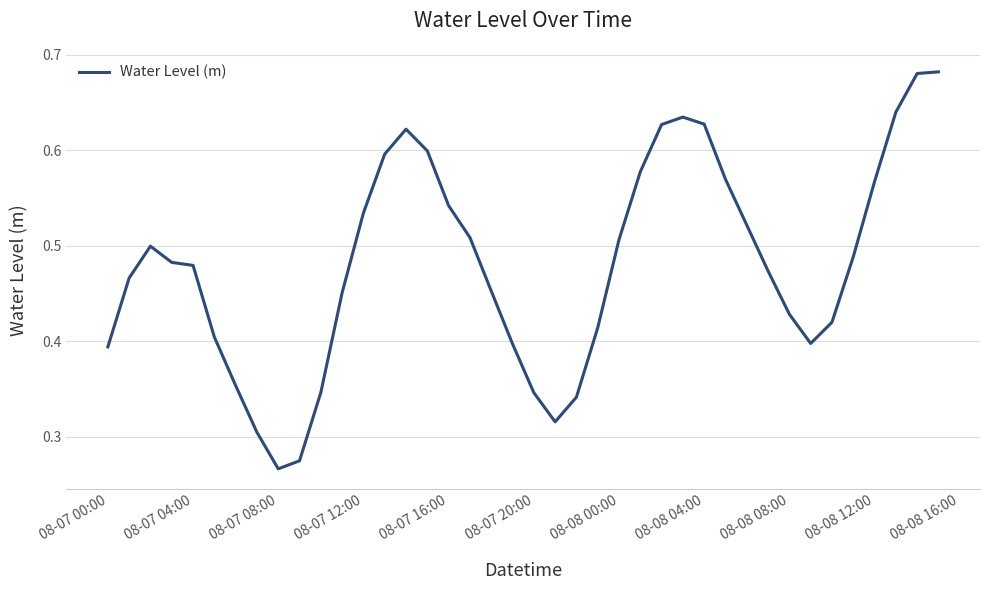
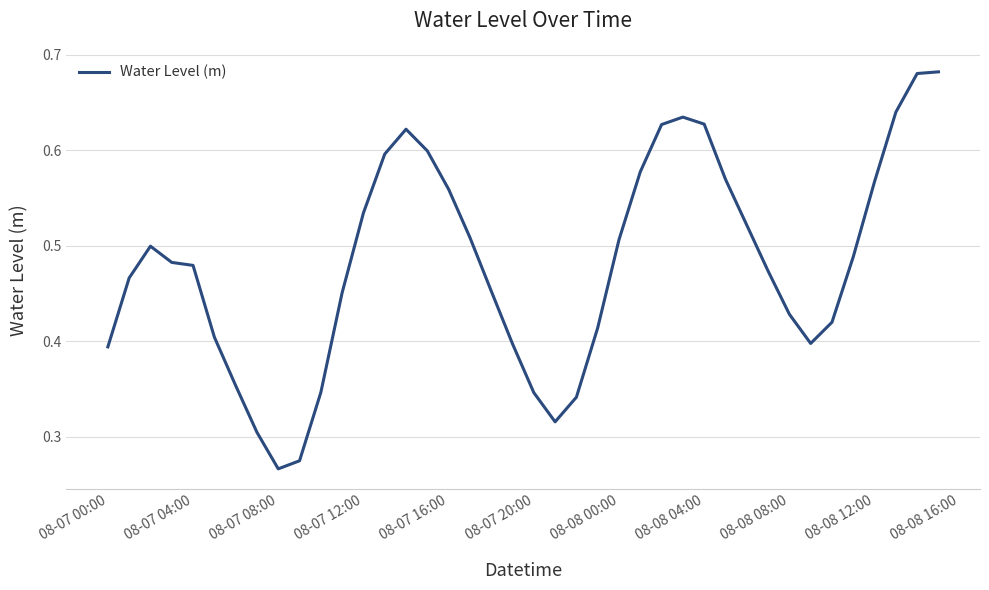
08-07 16:00: 0.54 -> 0.56
